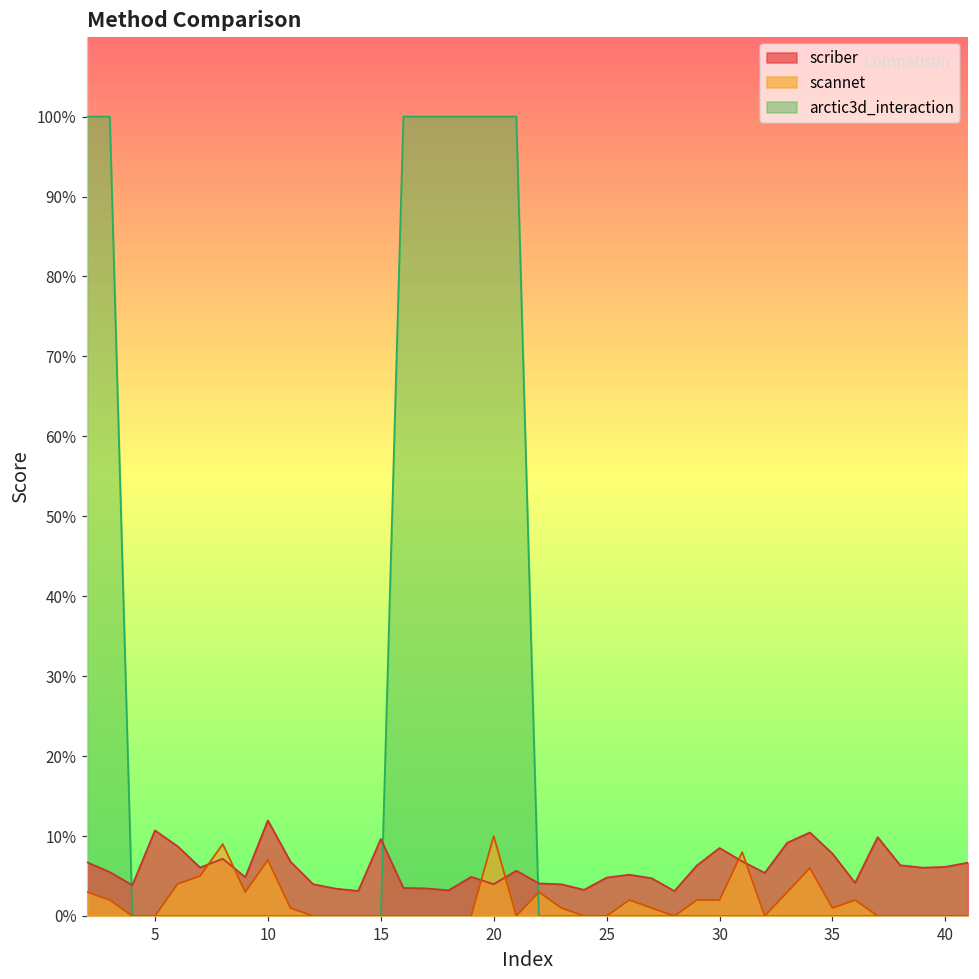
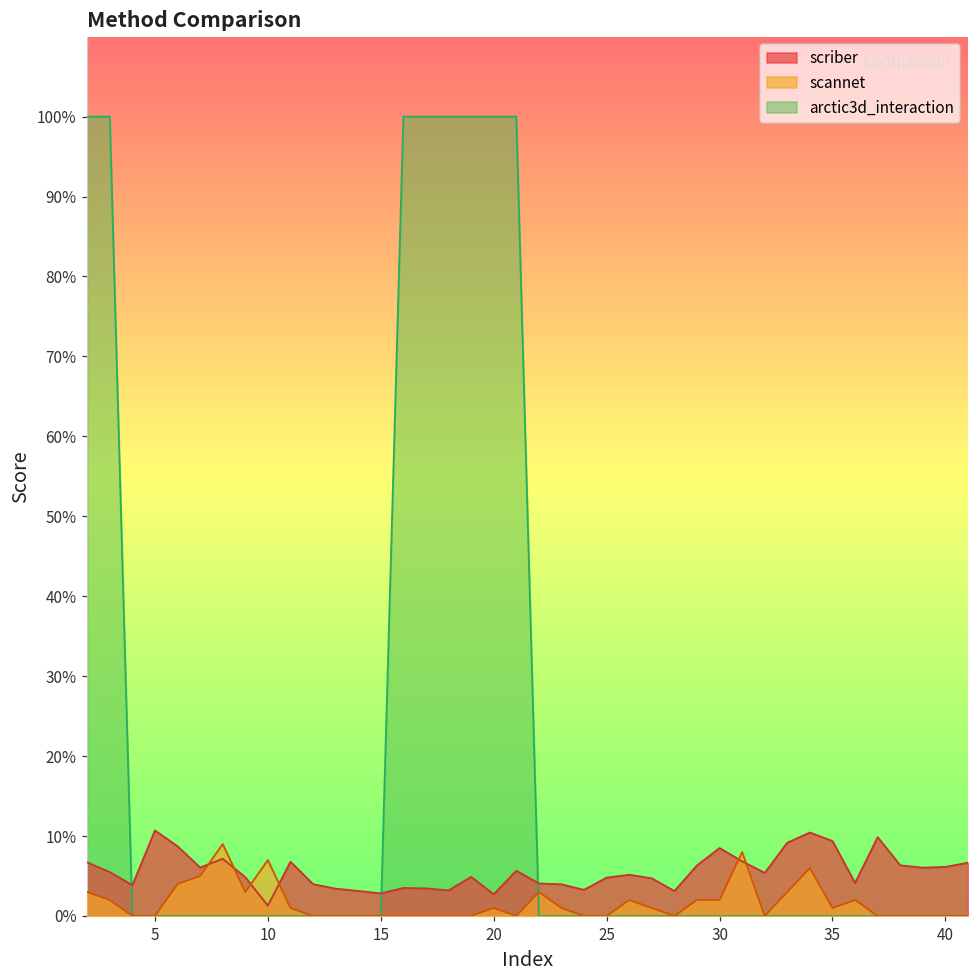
scriber, 10: 12% -> 1%
scriber, 15: 10% -> 3%
scriber, 20: 4% -> 3%
scannet, 20: 10% -> 1%
scriber, 35: 8% -> 9%
